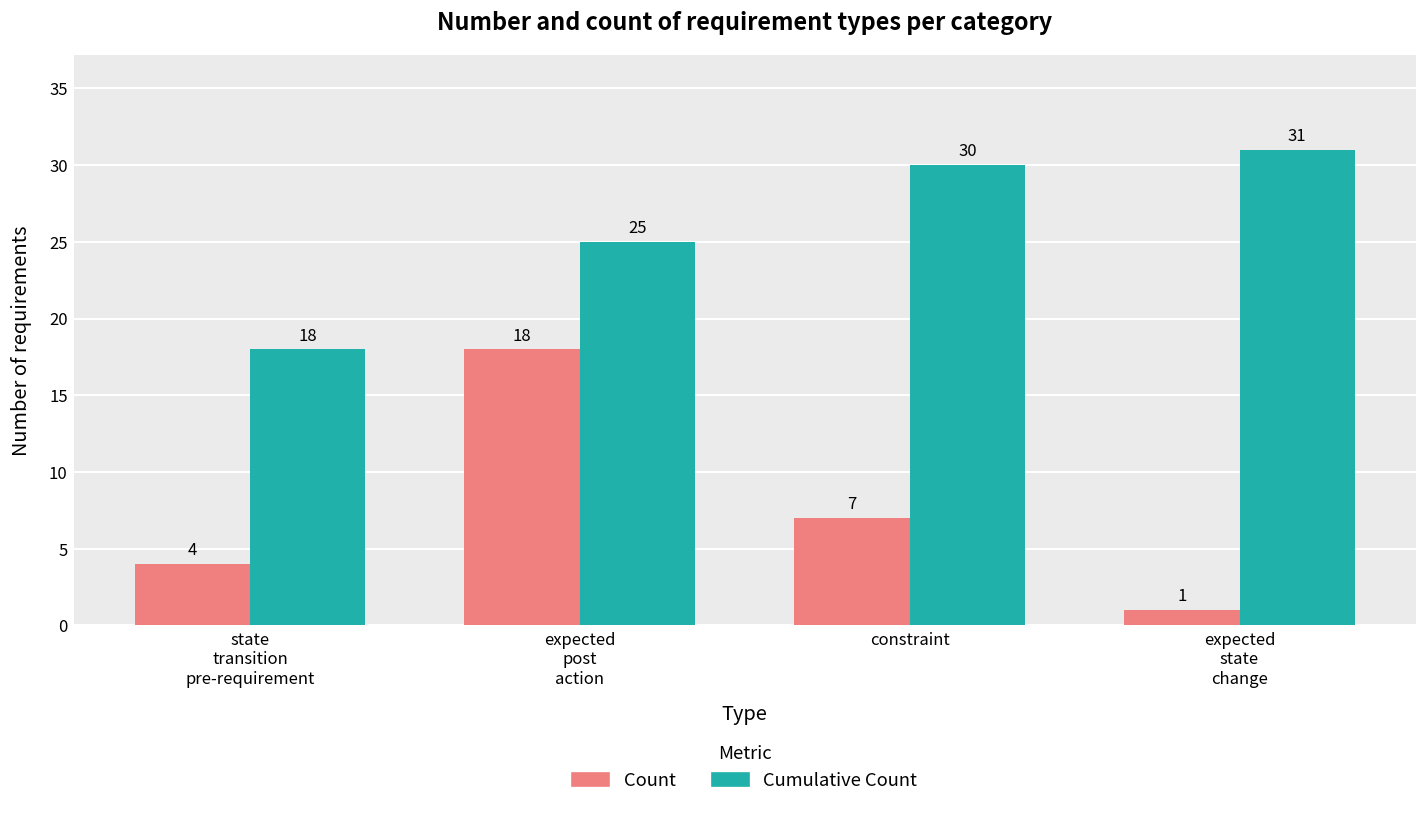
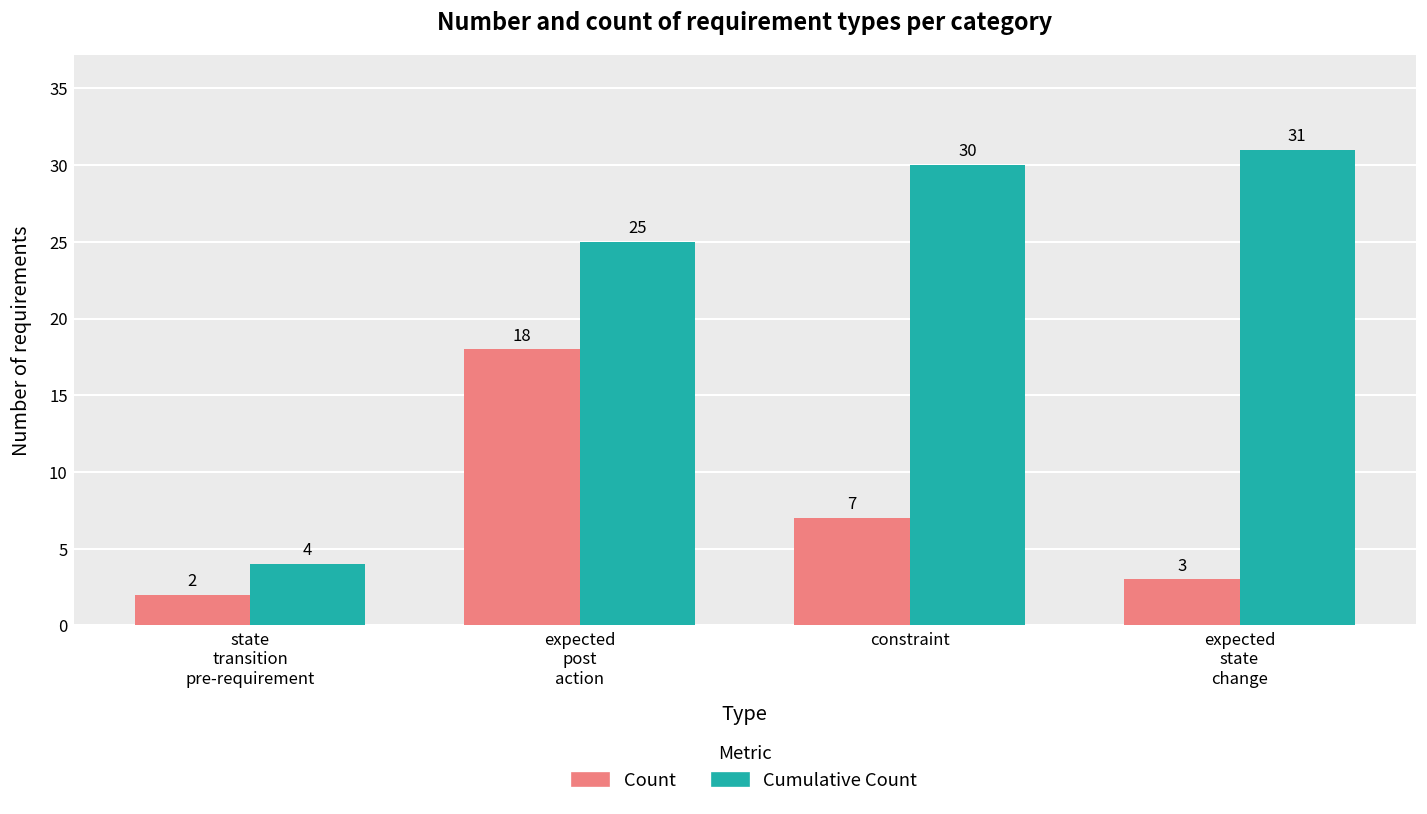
Count, state transition pre-requirement: 4 -> 2
Cumulative Count, state transition pre-requirement: 18 -> 4
Count, expected state change: 1 -> 3
